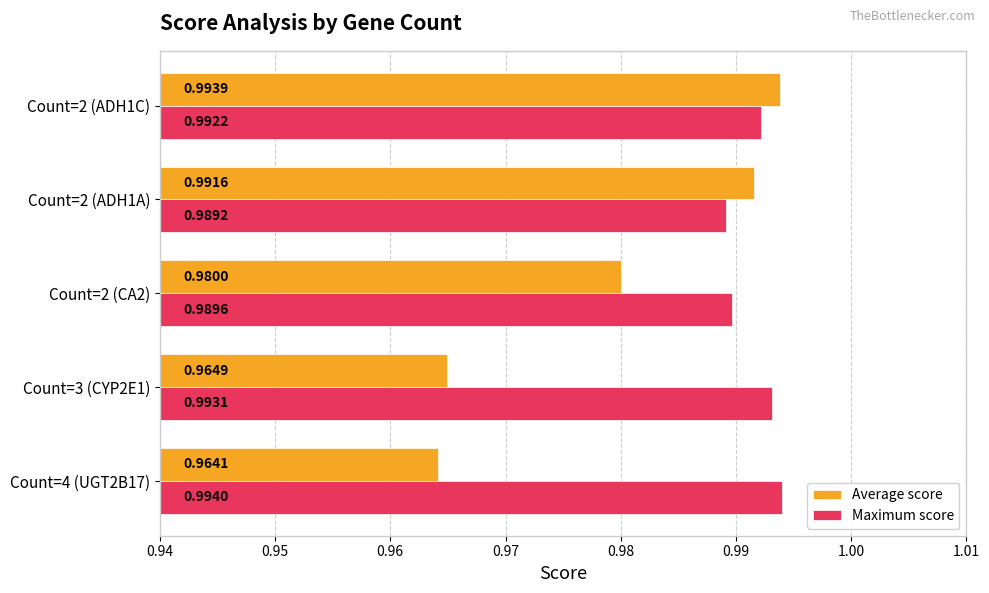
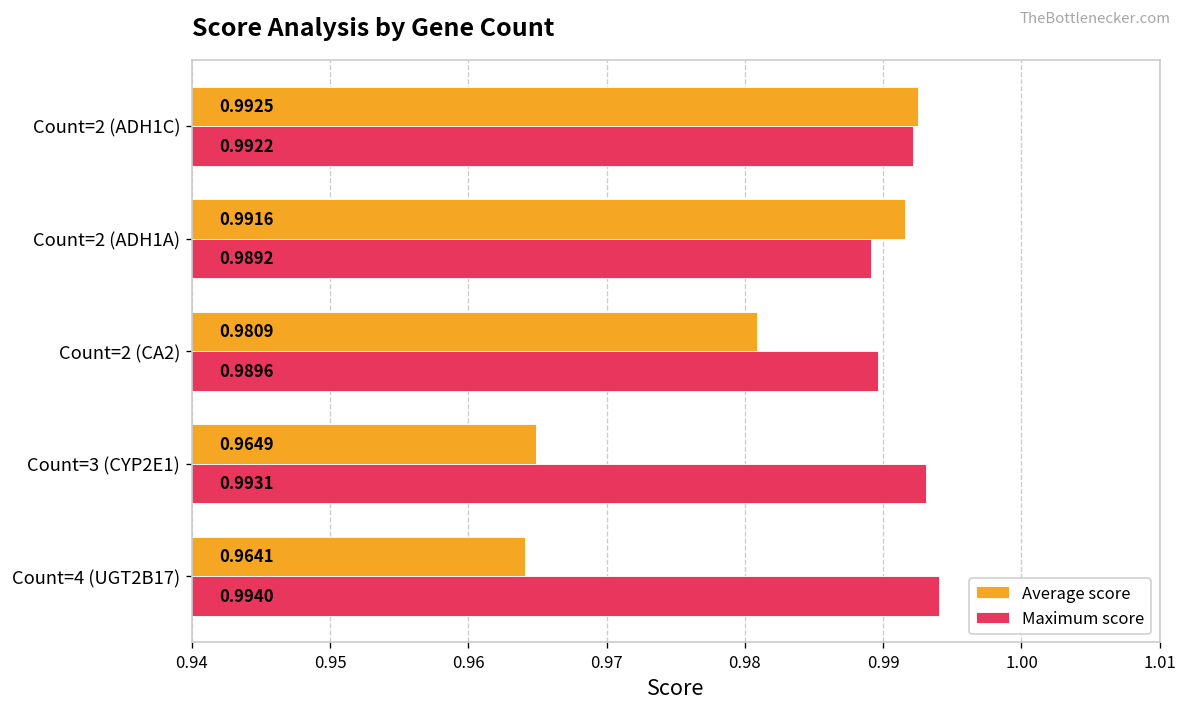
Average score, Count=2 (ADH1C): 0.9939 -> 0.9925
Average score, Count=2 (CA2): 0.9800 -> 0.9809
